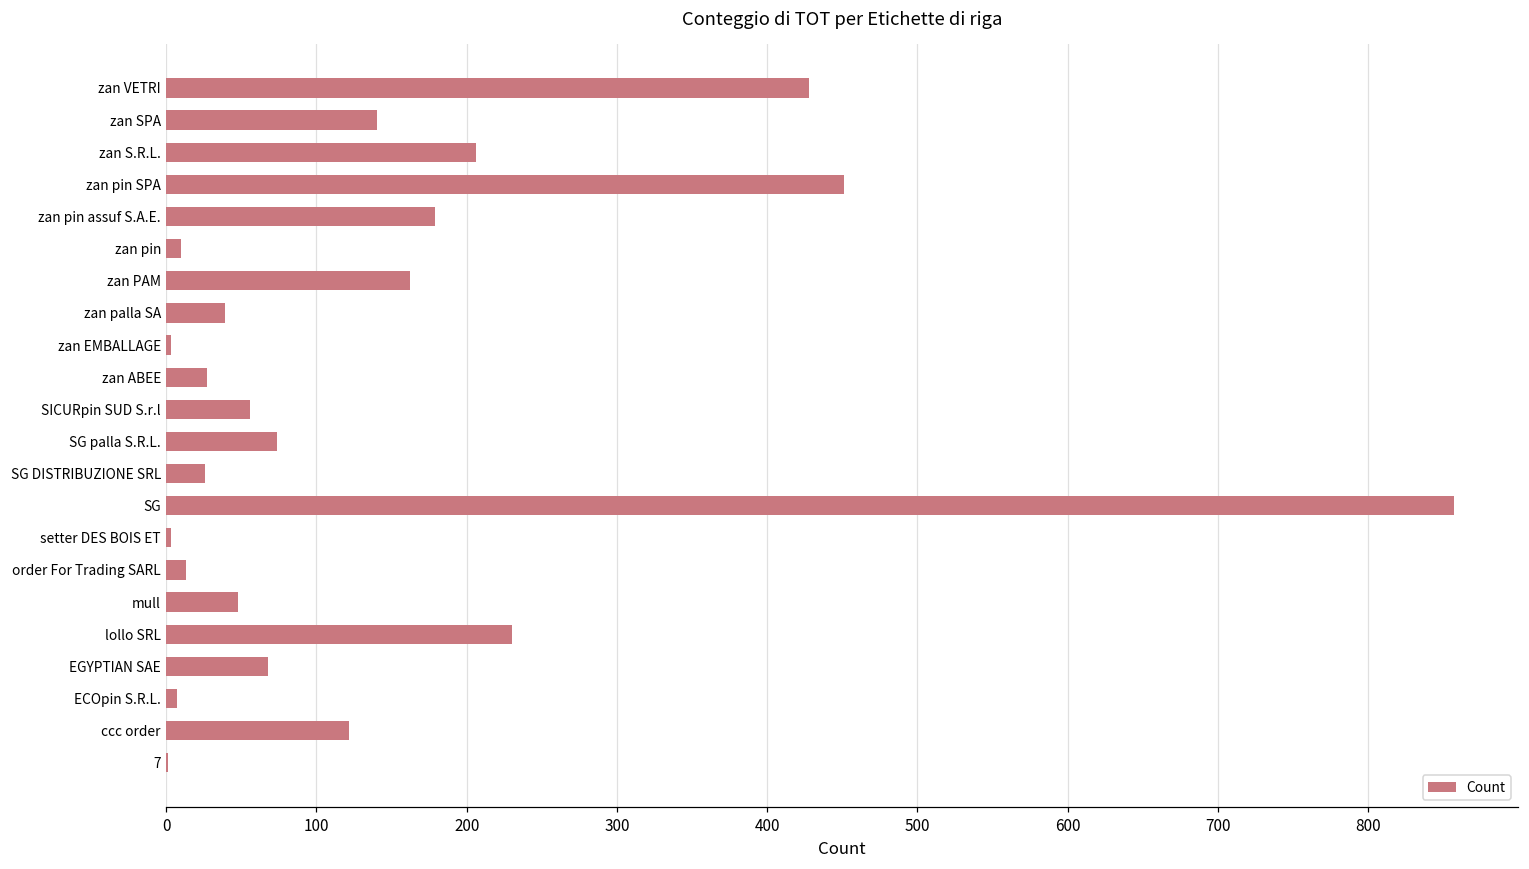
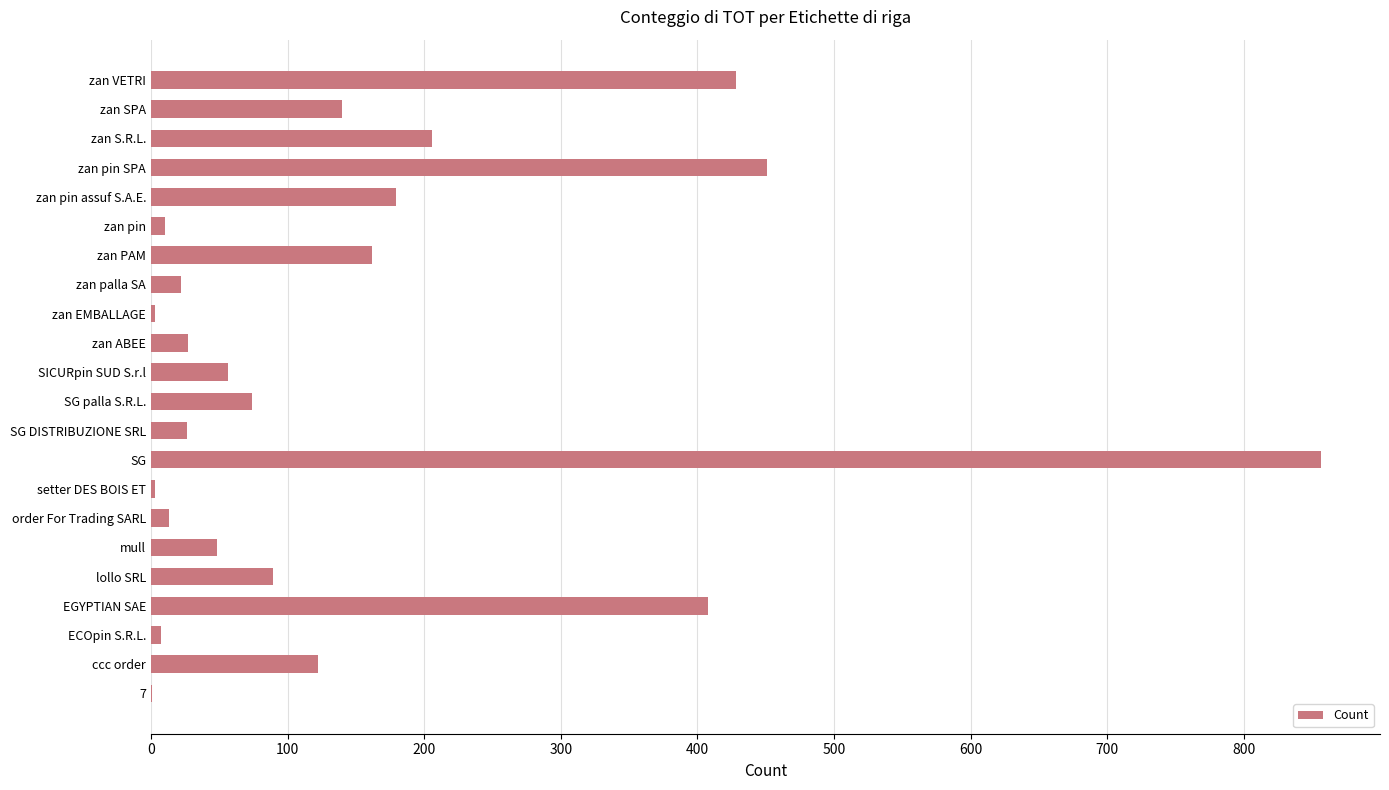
zan palla SA: 39 -> 22
lollo SRL: 230 -> 89
EGYPTIAN SAE: 68 -> 408
